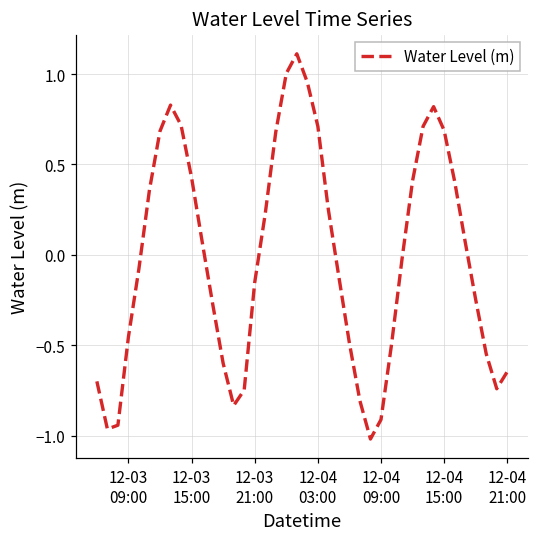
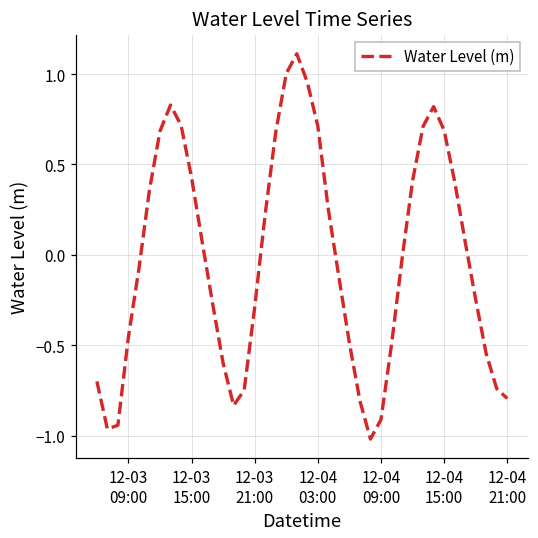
12-03 21:00: -0.15 -> -0.29
12-04 21:00: -0.65 -> -0.79
